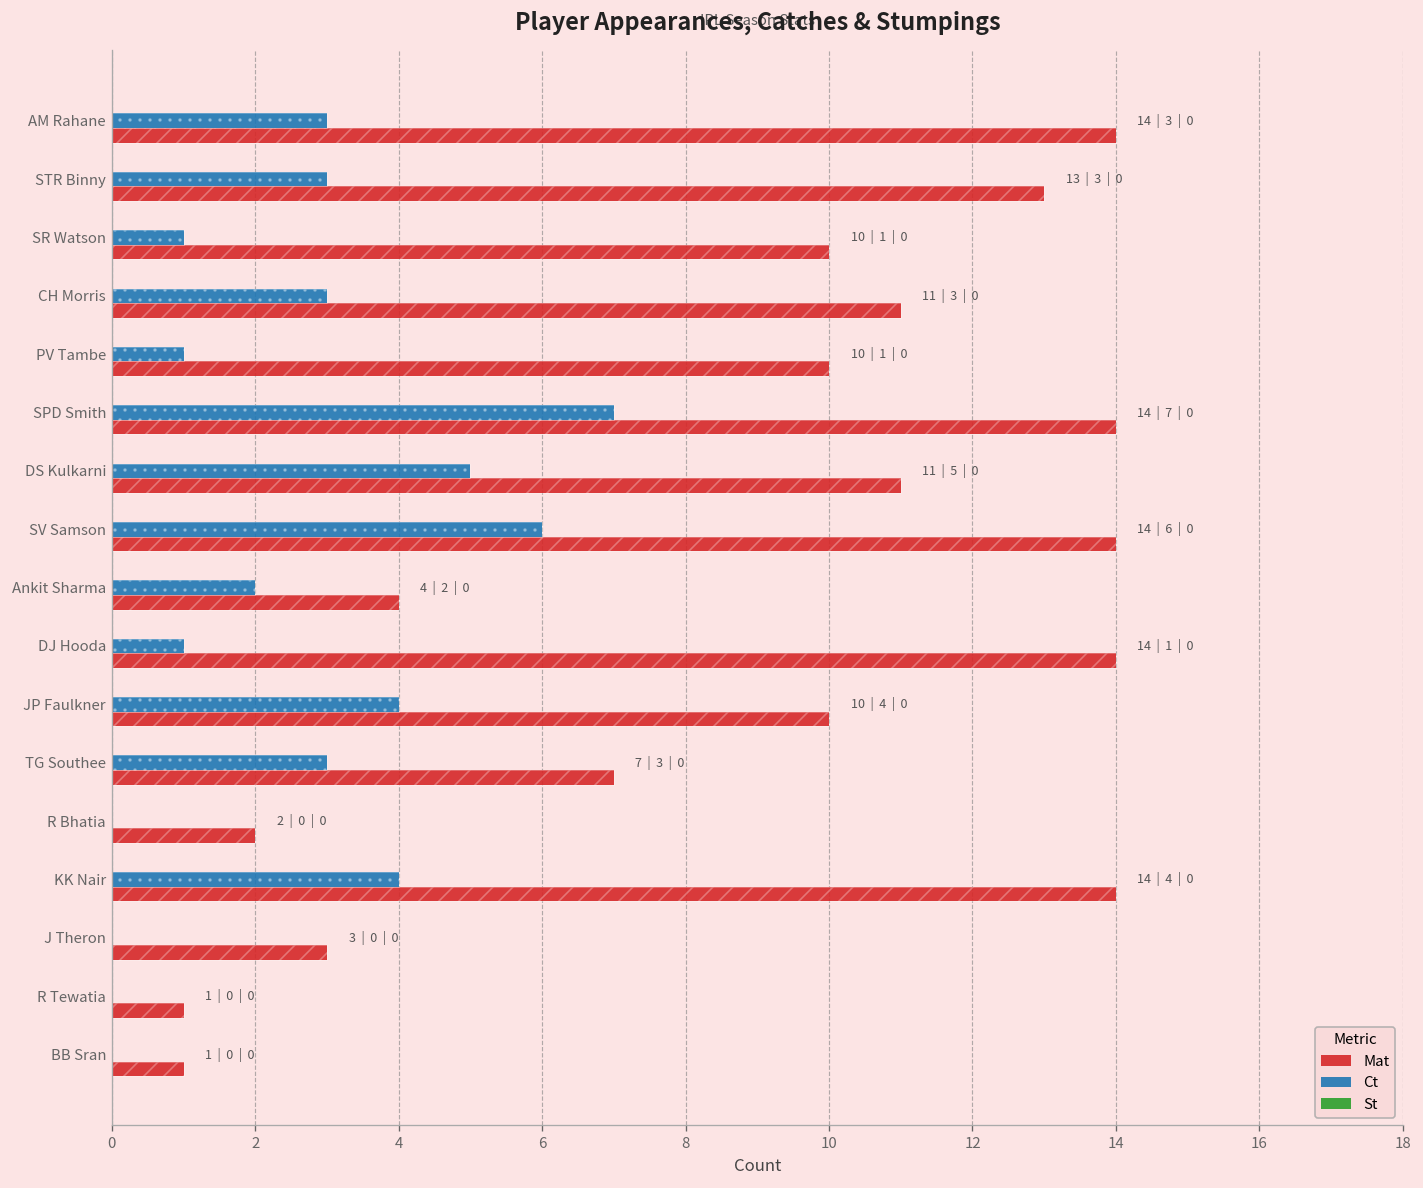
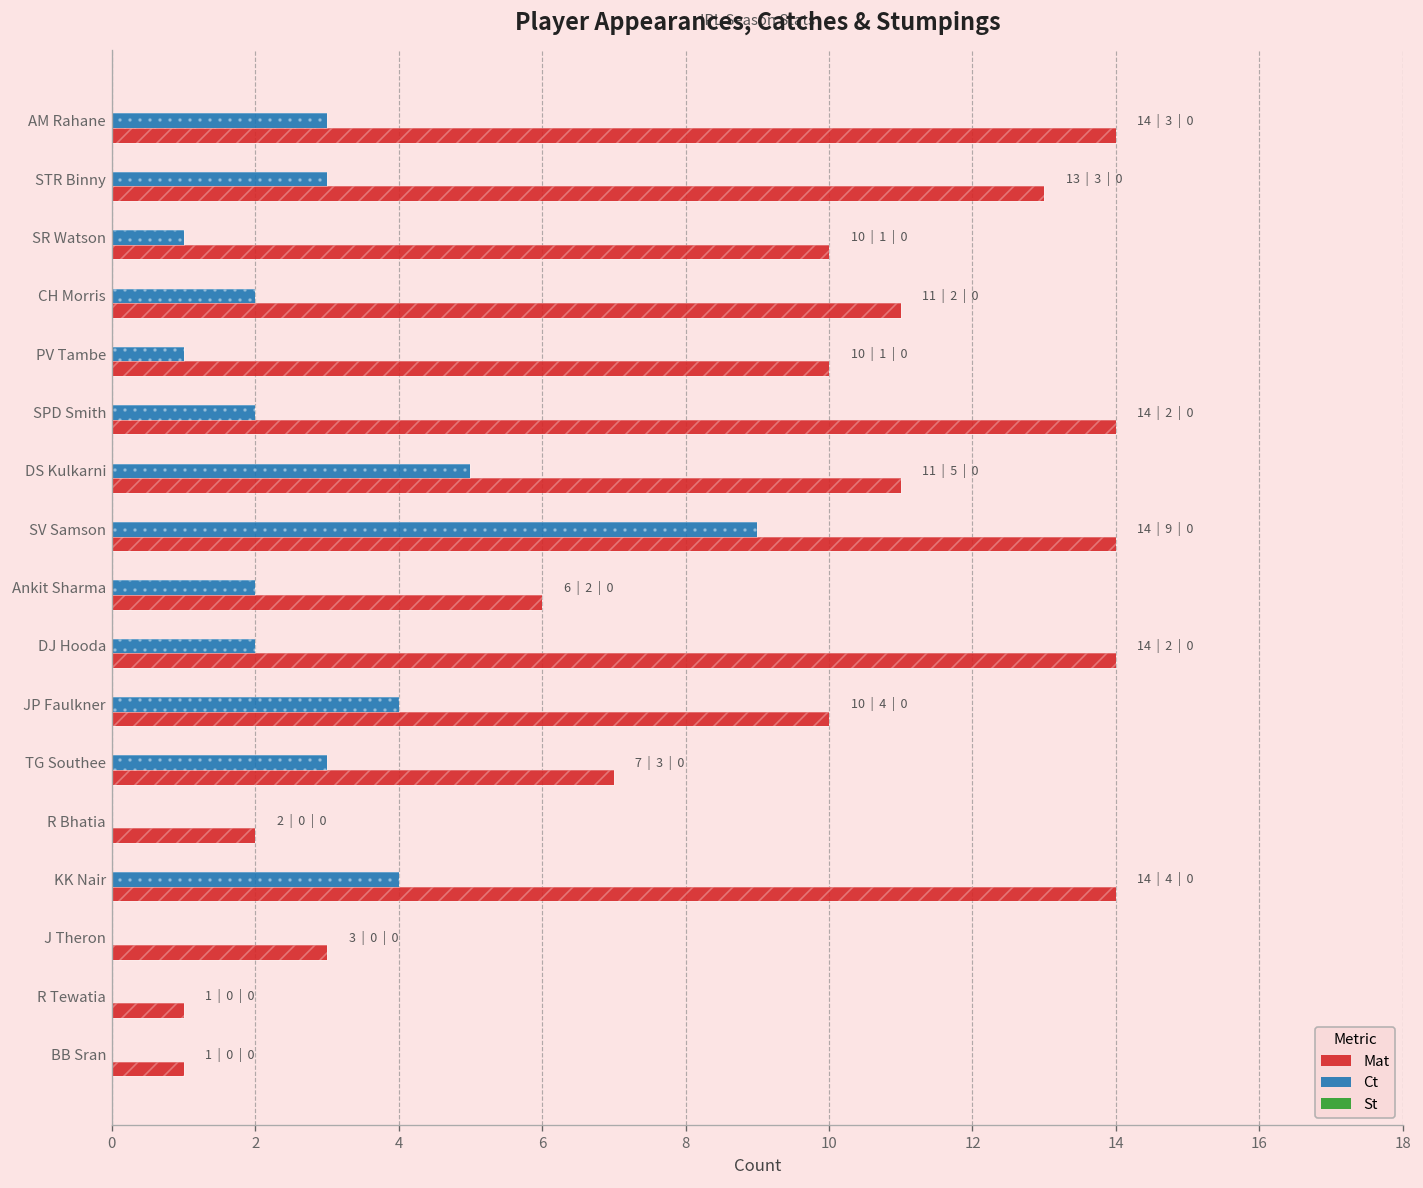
Ct, CH Morris: 3 -> 2
Ct, SPD Smith: 7 -> 2
Ct, SV Samson: 6 -> 9
Mat, Ankit Sharma: 4 -> 6
Ct, DJ Hooda: 1 -> 2
